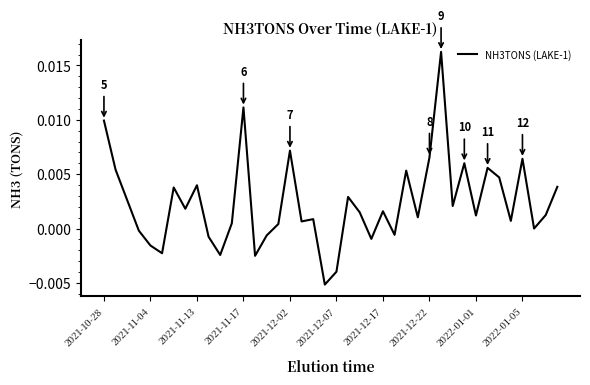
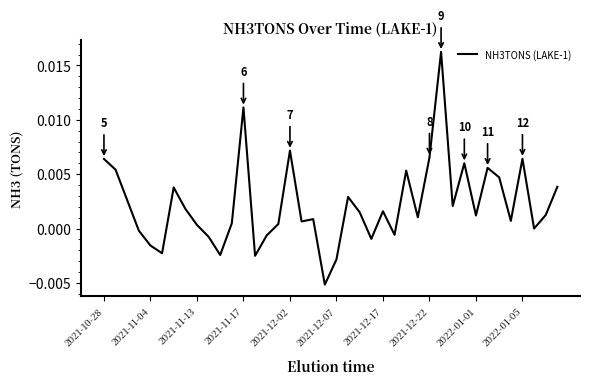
2021-10-28: 0.0099 -> 0.0064
2021-11-13: 0.0040 -> 0.0003
2021-12-07: -0.0040 -> -0.0028
